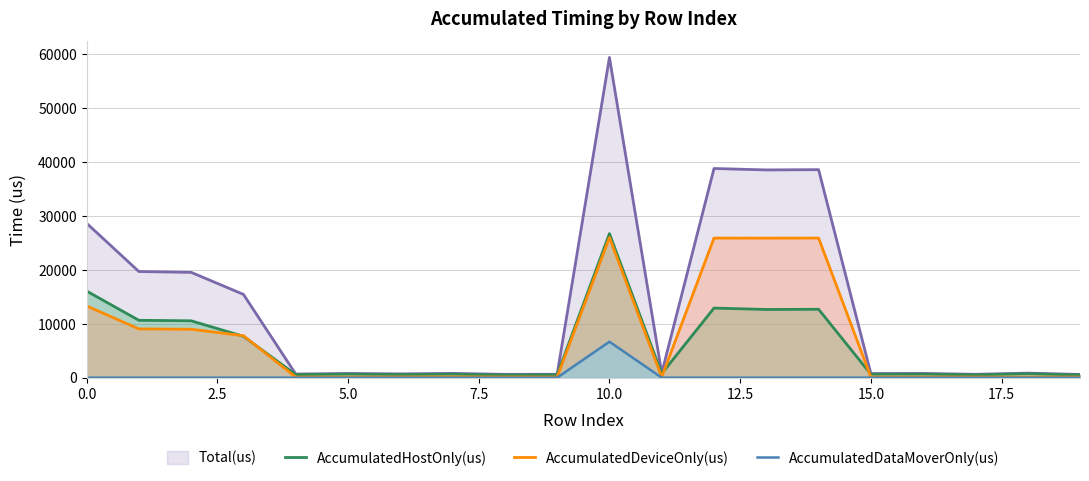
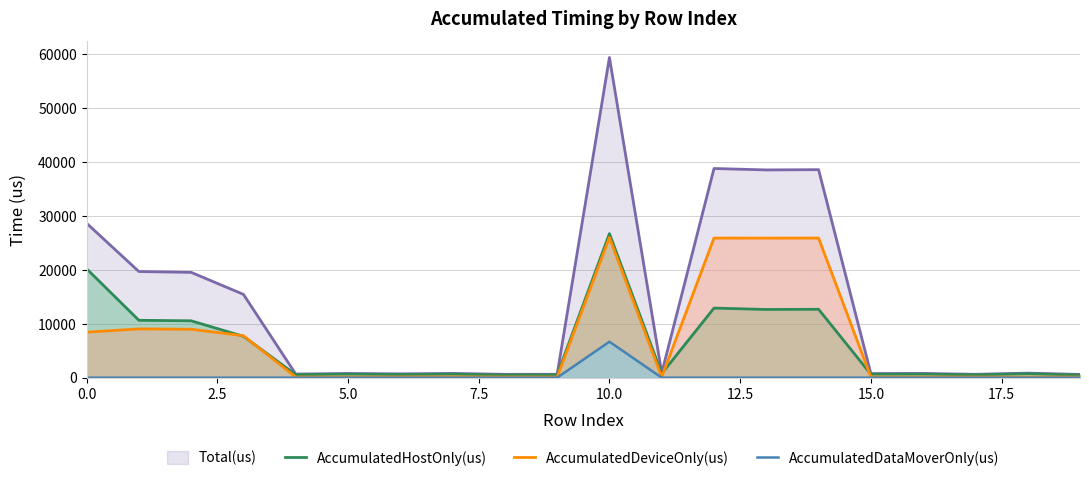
AccumulatedHostOnly(us), 0.0: 16000 -> 20000
AccumulatedDeviceOnly(us), 0.0: 13000 -> 8000
